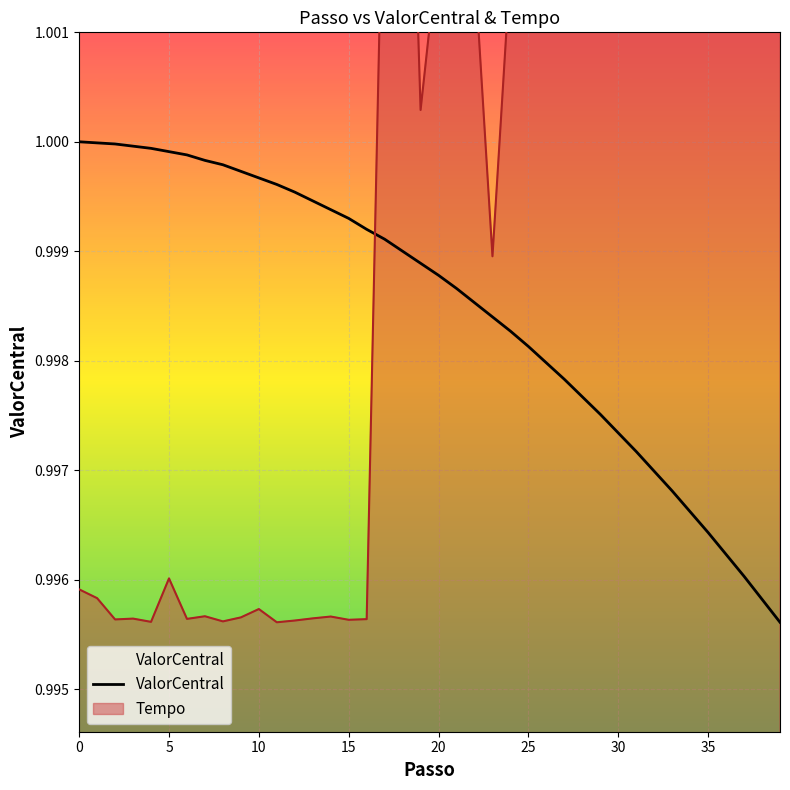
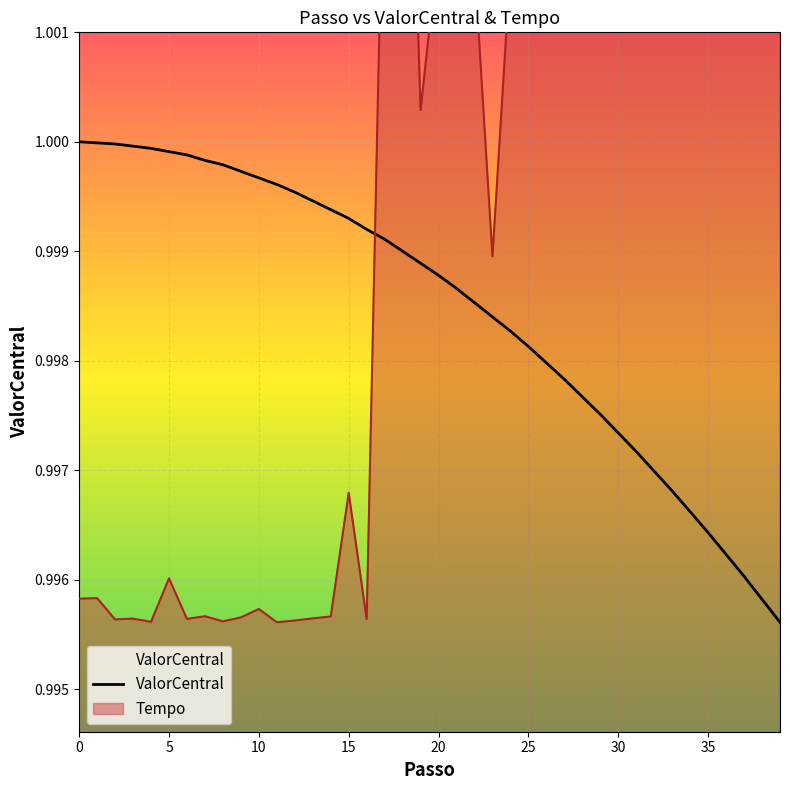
Tempo, 0: 0.99591 -> 0.99583
Tempo, 15: 0.99563 -> 0.99679
